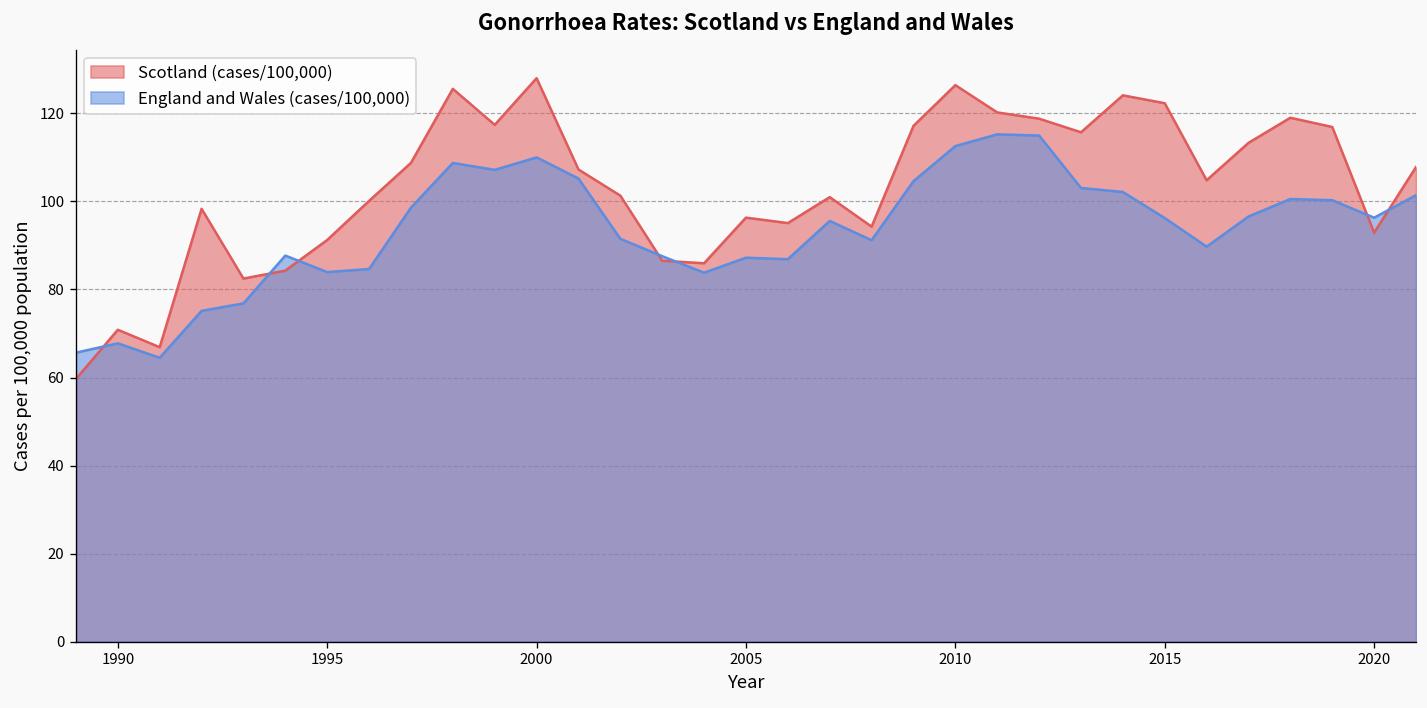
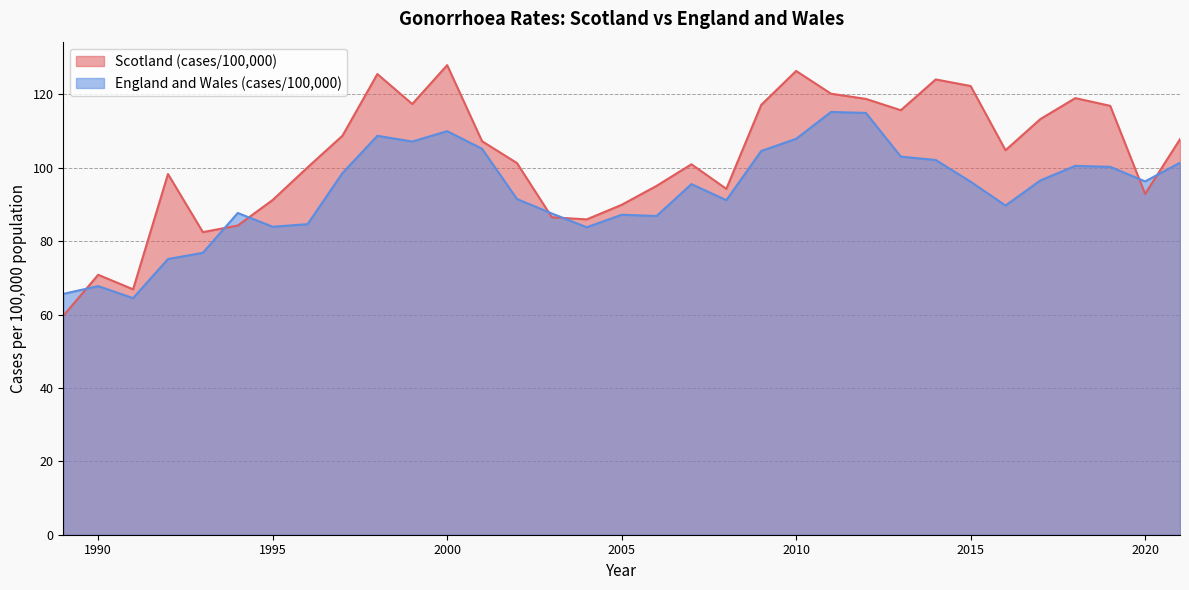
Scotland (cases/100,000), 2005: 96 -> 90
England and Wales (cases/100,000), 2010: 113 -> 108
